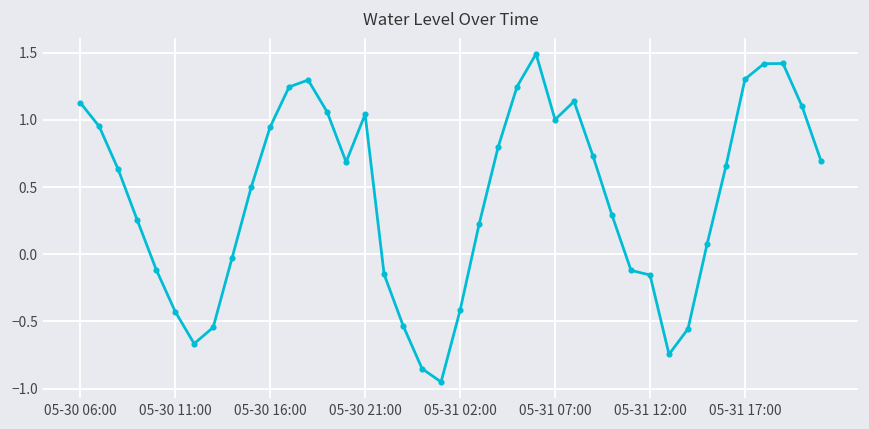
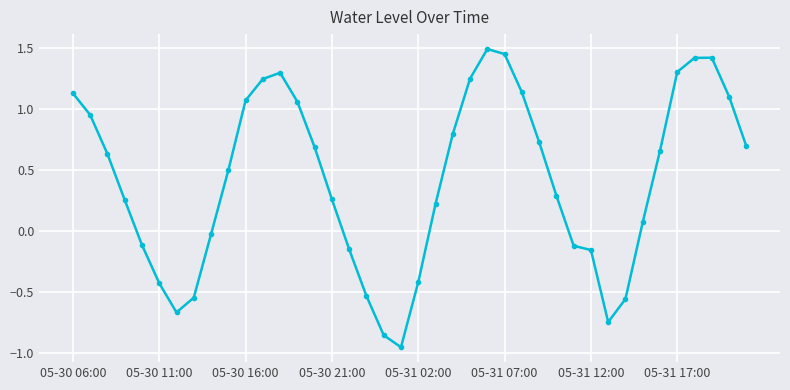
05-30 16:00: 0.95 -> 1.07
05-30 21:00: 1.04 -> 0.26
05-31 07:00: 1.00 -> 1.45
